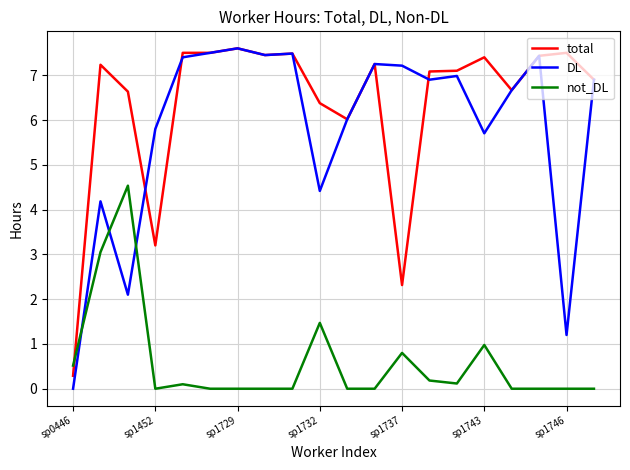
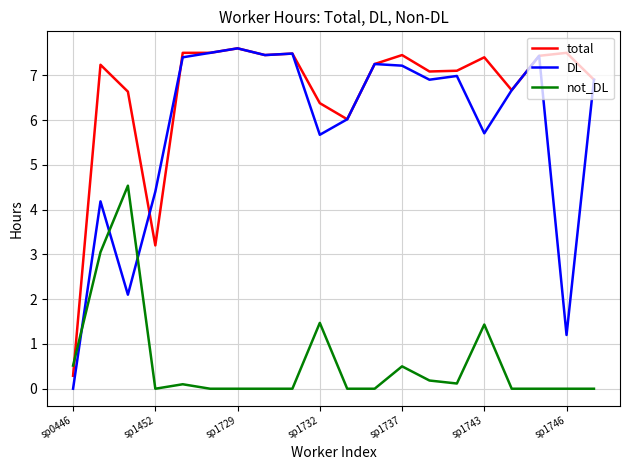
DL, sp1452: 5.8 -> 4.4
DL, sp1732: 4.4 -> 5.7
total, sp1737: 2.3 -> 7.4
not_DL, sp1737: 0.8 -> 0.5
not_DL, sp1743: 1.0 -> 1.4
